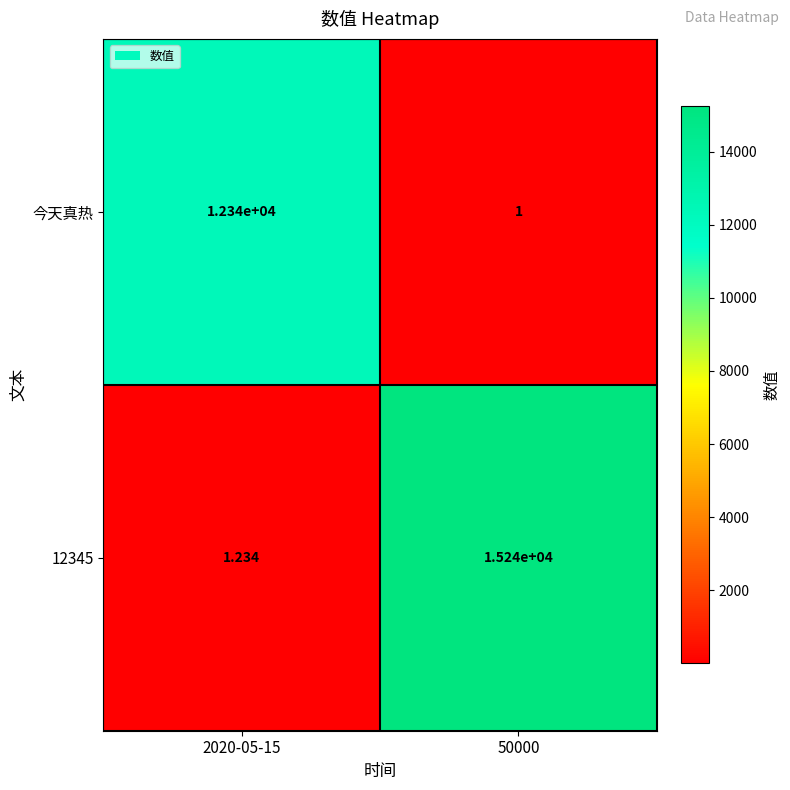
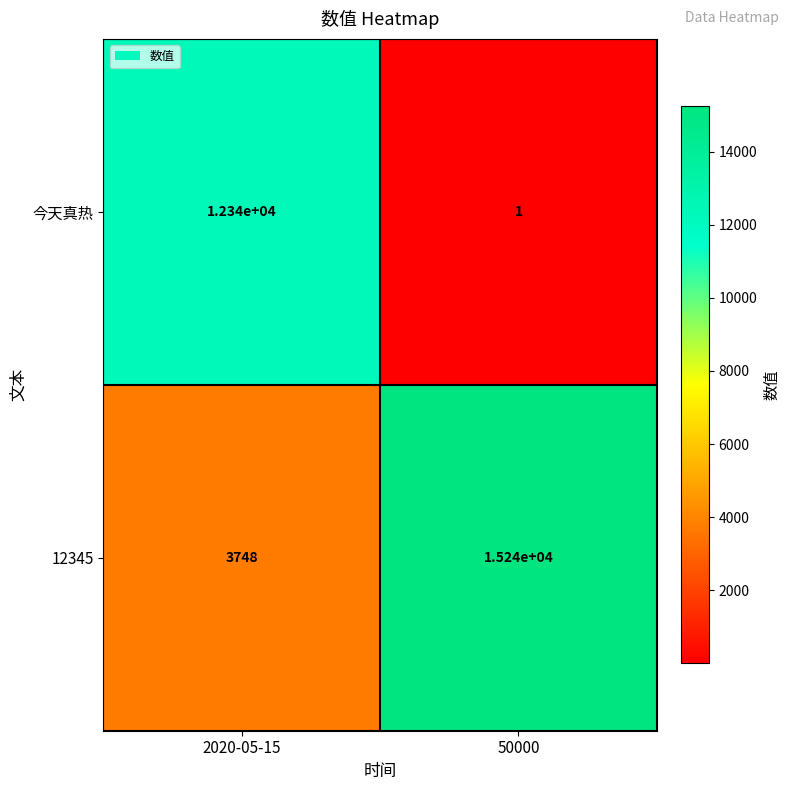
12345, 2020-05-15: 1.234 -> 3748
